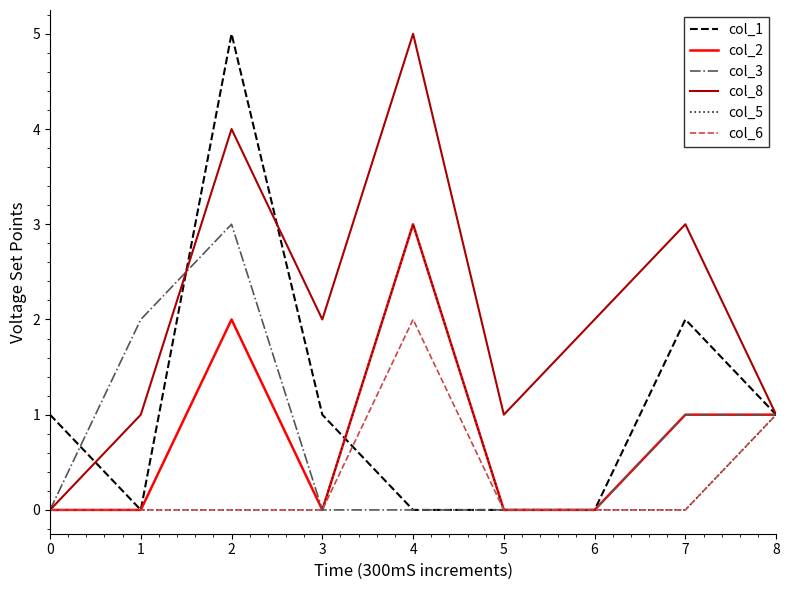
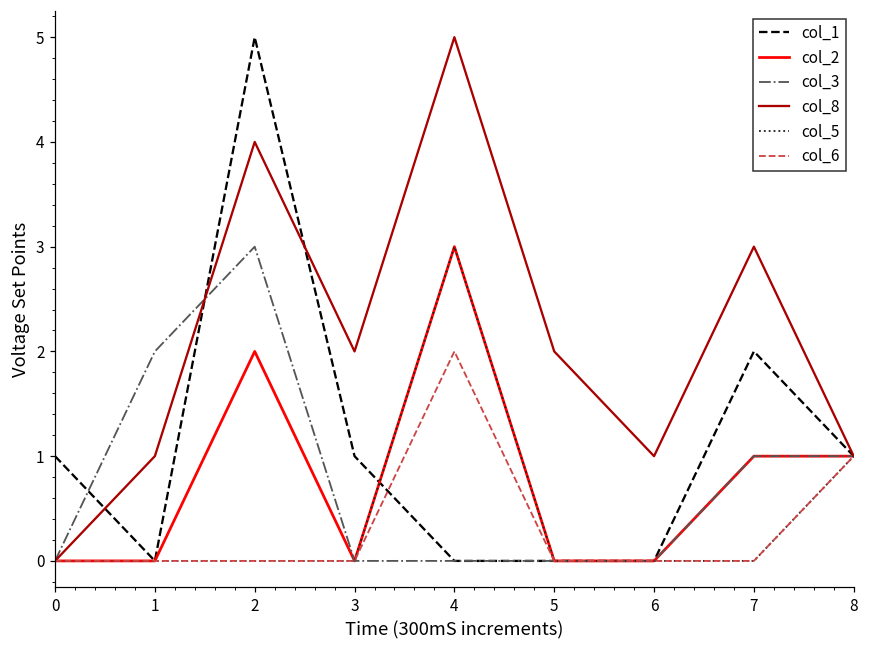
col_8, 5: 1 -> 2
col_8, 6: 2 -> 1
